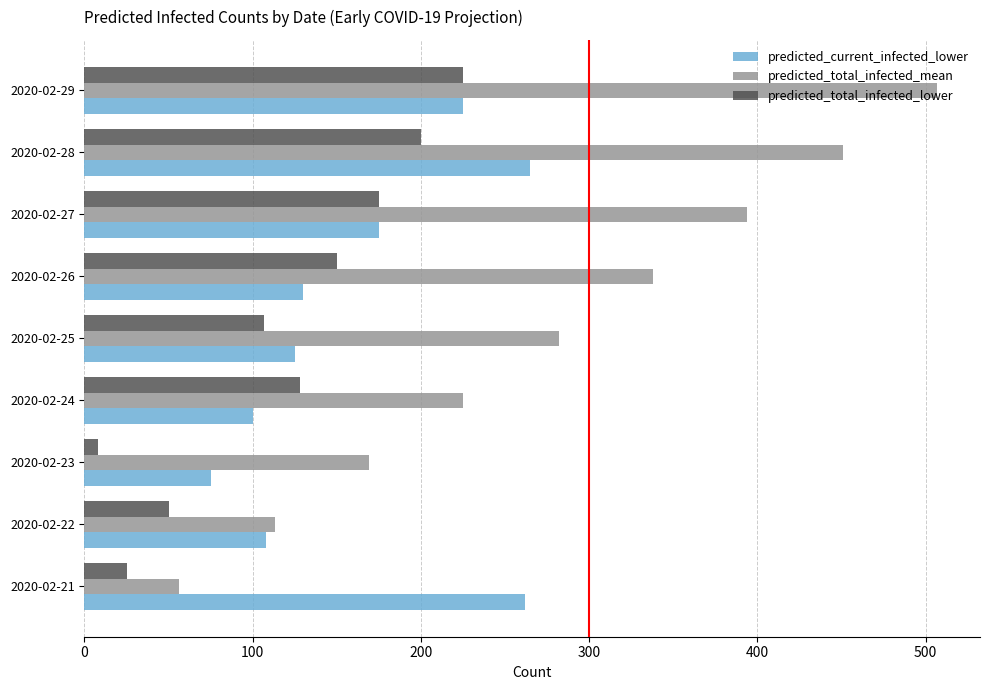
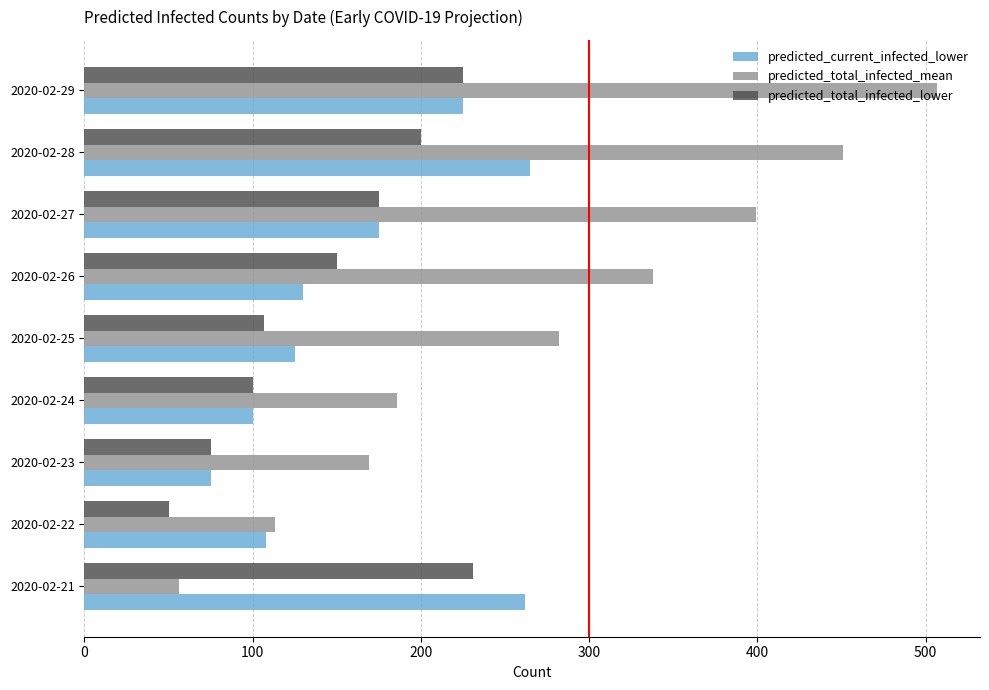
predicted_total_infected_mean, 2020-02-27: 394 -> 399
predicted_total_infected_lower, 2020-02-24: 128 -> 100
predicted_total_infected_mean, 2020-02-24: 225 -> 186
predicted_total_infected_lower, 2020-02-23: 8 -> 75
predicted_total_infected_lower, 2020-02-21: 25 -> 231
